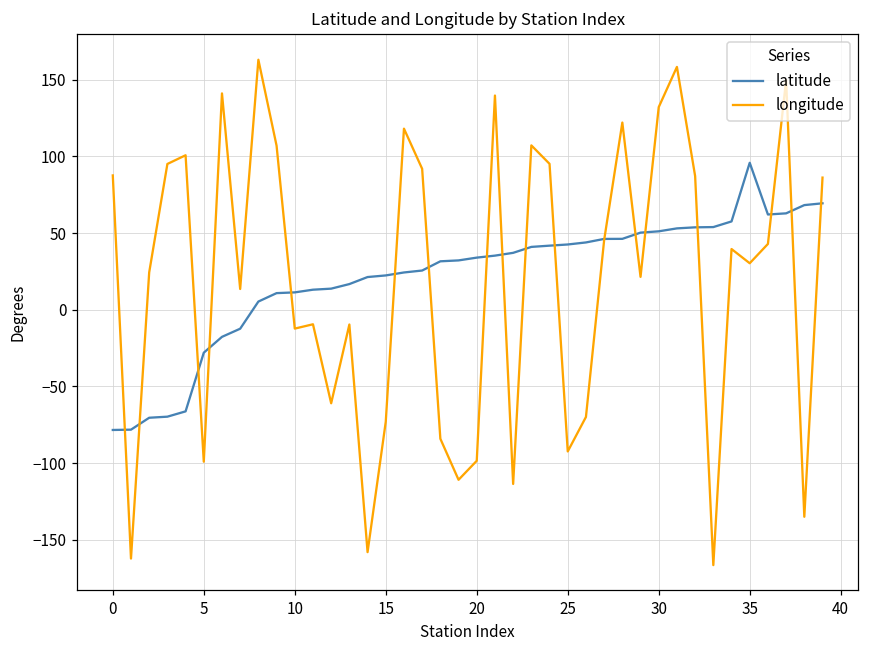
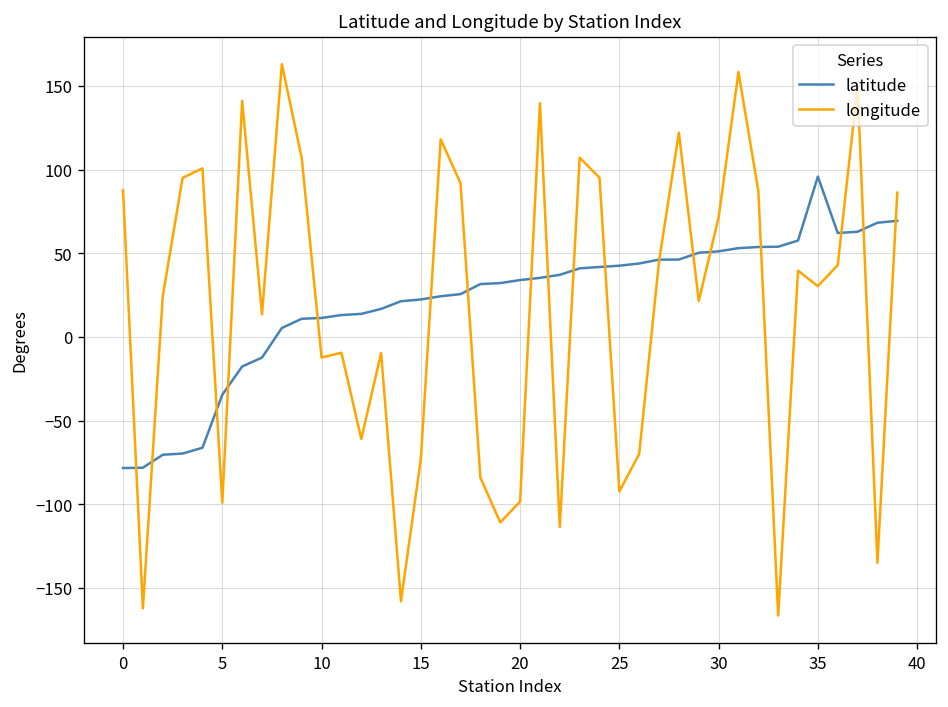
latitude, 5: -28 -> -35
longitude, 30: 132 -> 71
